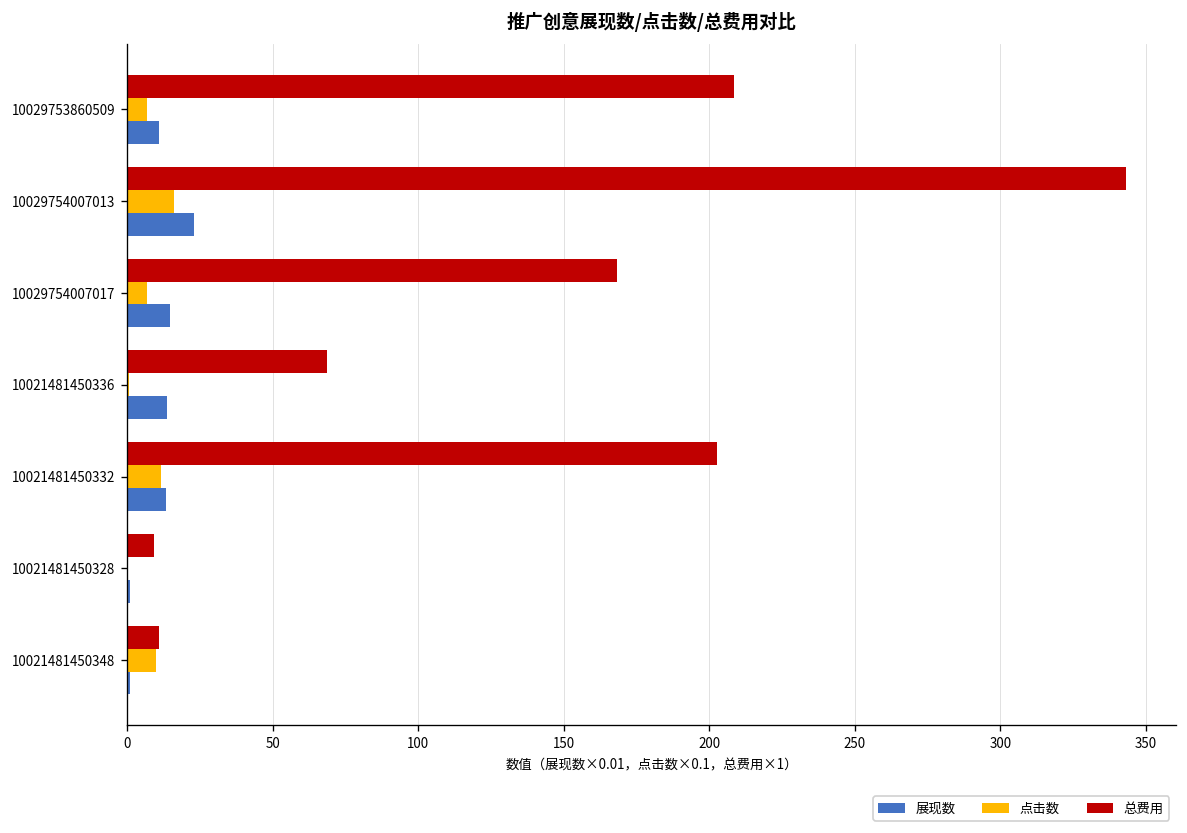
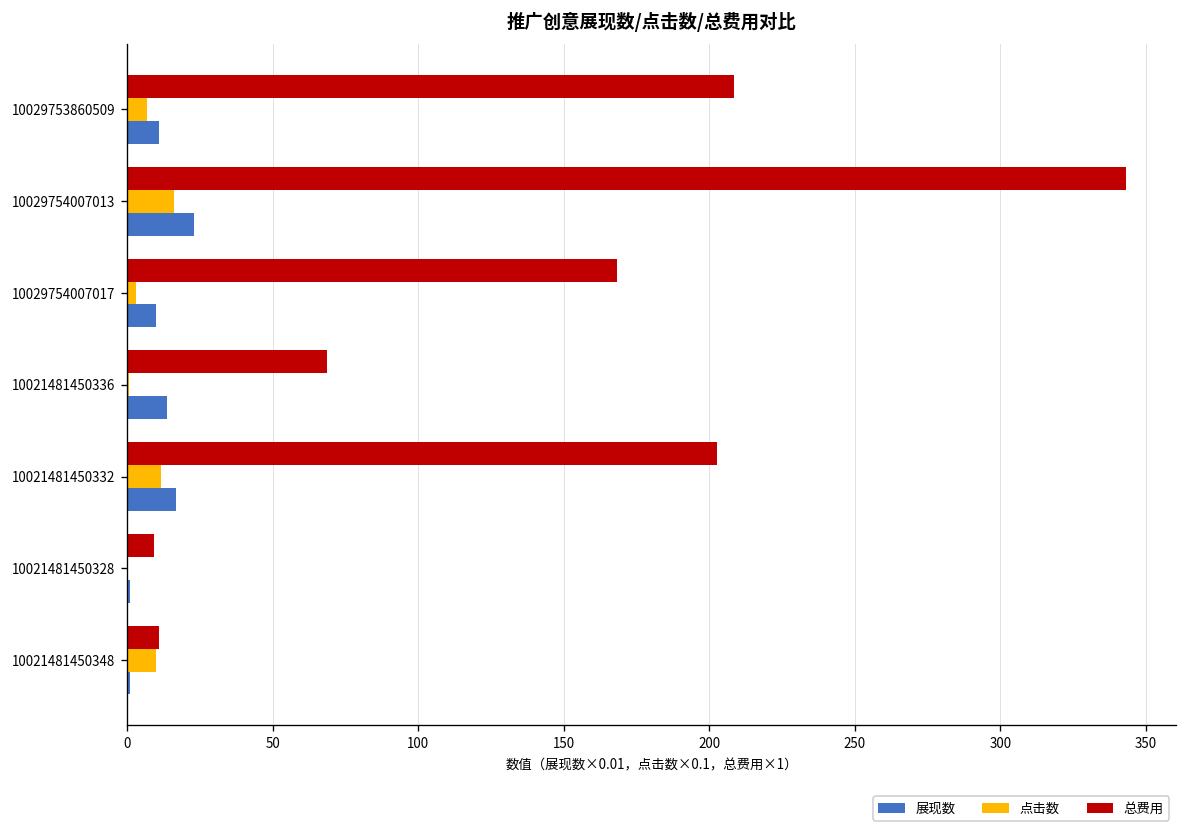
点击数, 10029754007017: 7 -> 3
展现数, 10029754007017: 15 -> 10
展现数, 10021481450332: 13 -> 17
